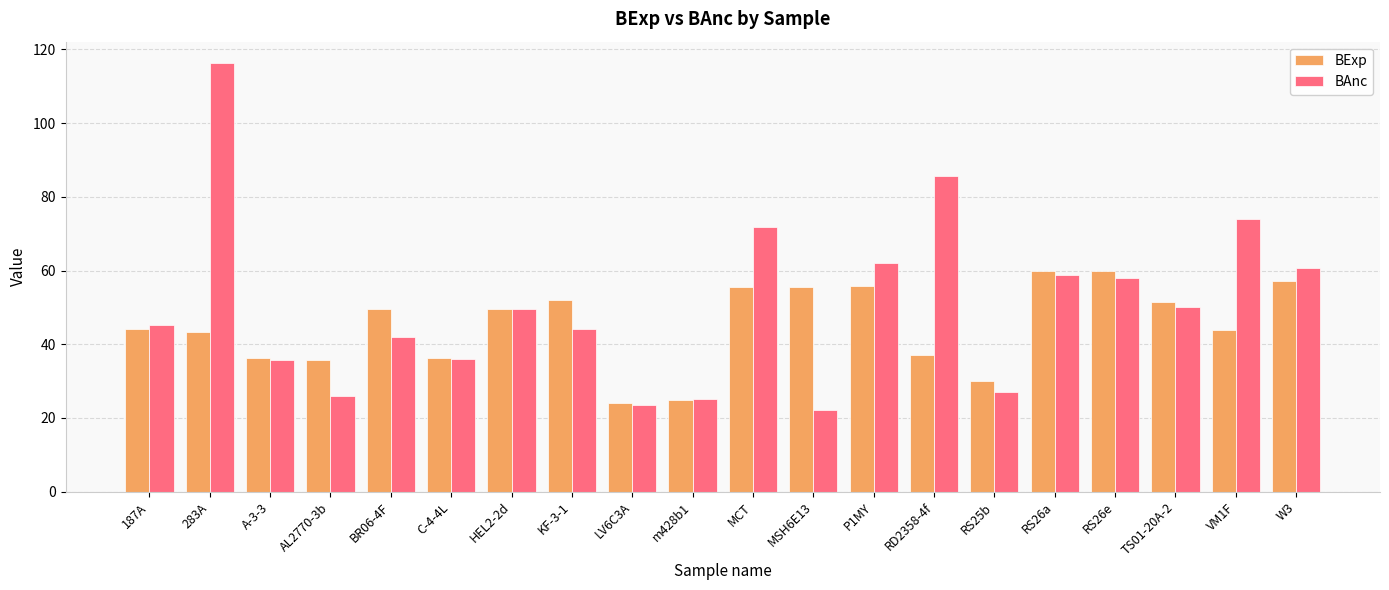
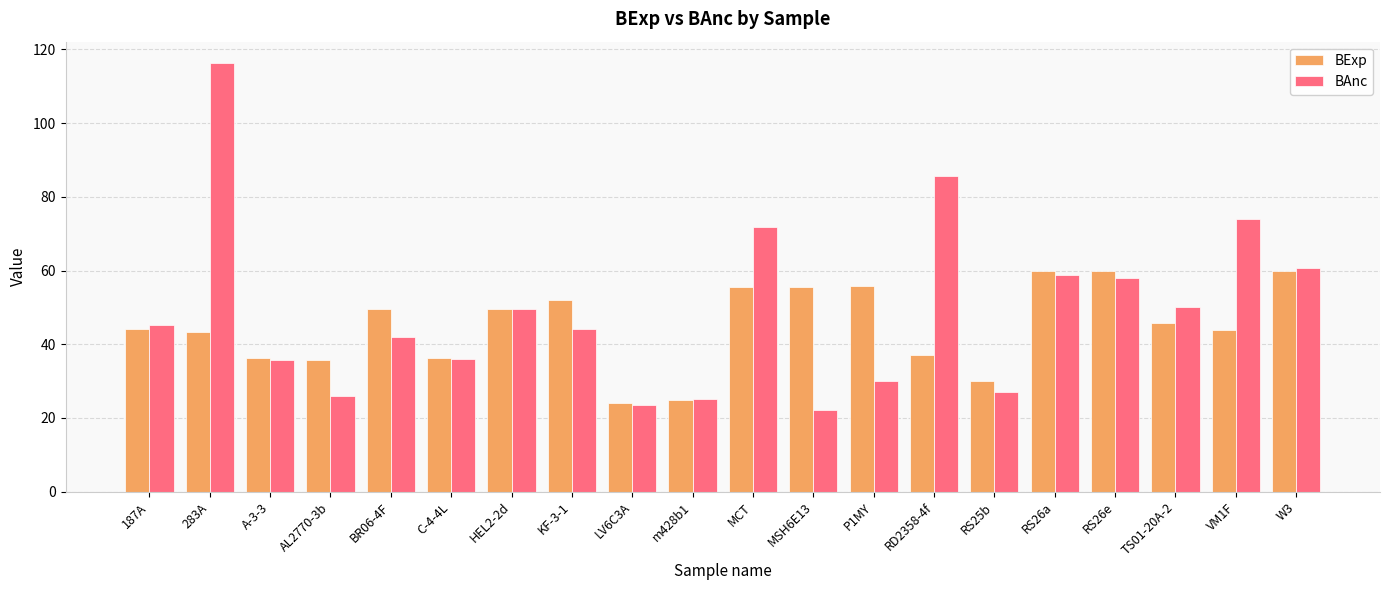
BAnc, P1MY: 62 -> 30
BExp, TS01-20A-2: 52 -> 46
BExp, W3: 57 -> 60
